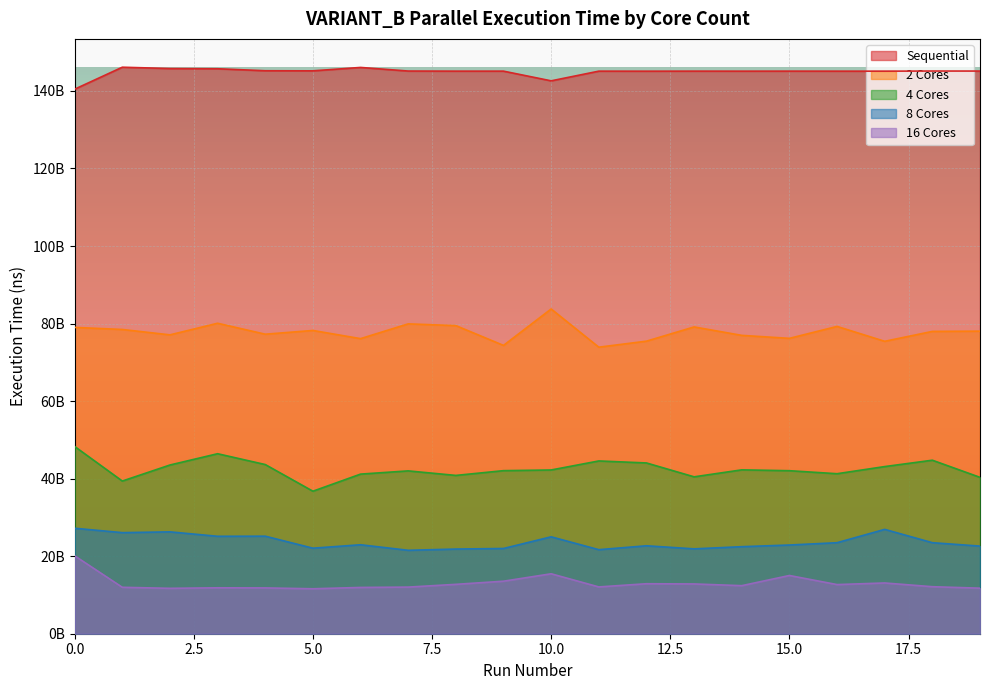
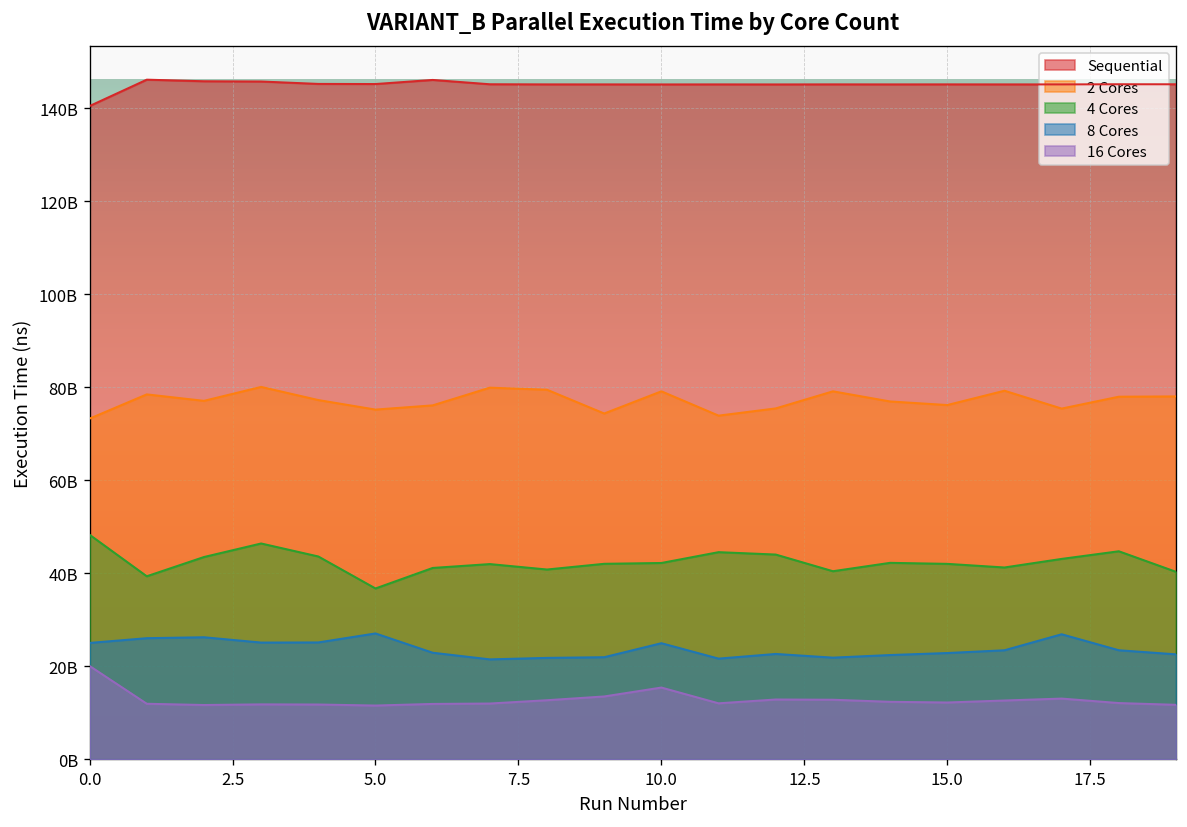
2 Cores, 0.0: 79000000000 -> 73000000000
8 Cores, 0.0: 27000000000 -> 25000000000
2 Cores, 5.0: 78000000000 -> 75000000000
8 Cores, 5.0: 22000000000 -> 27000000000
Sequential, 10.0: 143000000000 -> 145000000000
2 Cores, 10.0: 84000000000 -> 79000000000
16 Cores, 15.0: 15000000000 -> 12000000000
